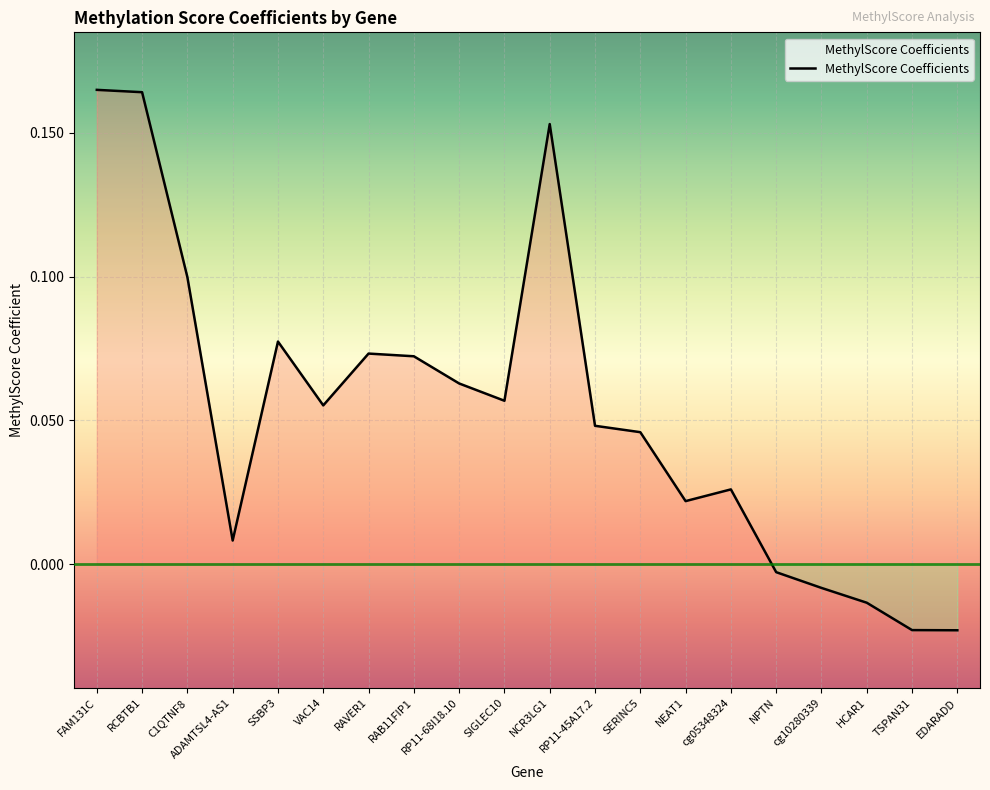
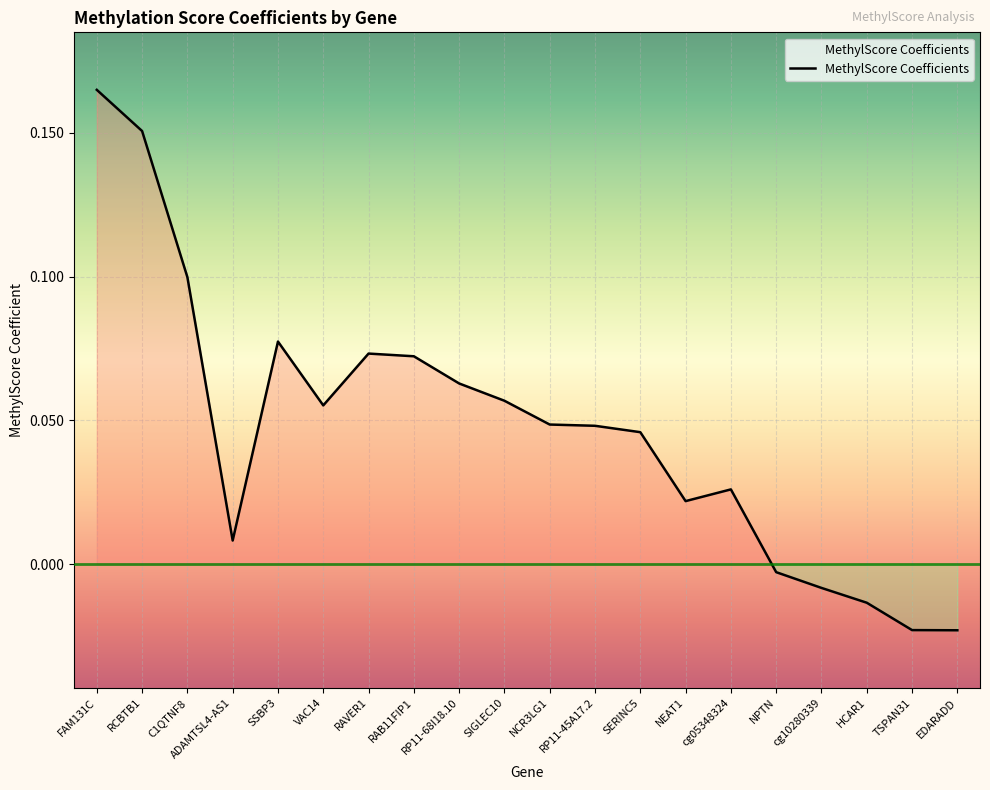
MethylScore Coefficients, RCBTB1: 0.164 -> 0.151
MethylScore Coefficients, NCR3LG1: 0.153 -> 0.049
